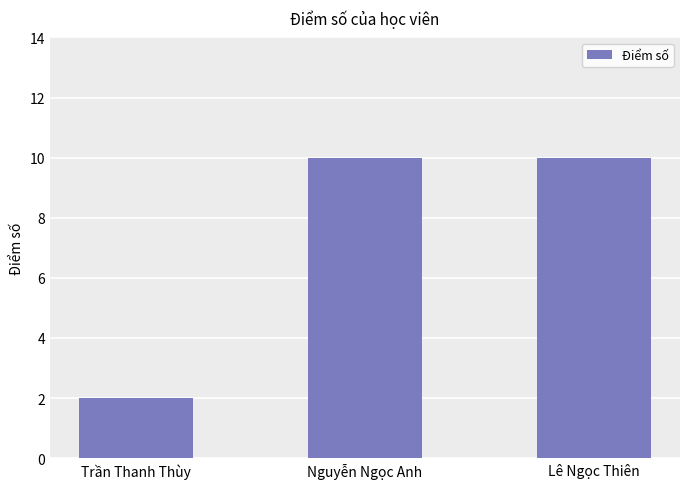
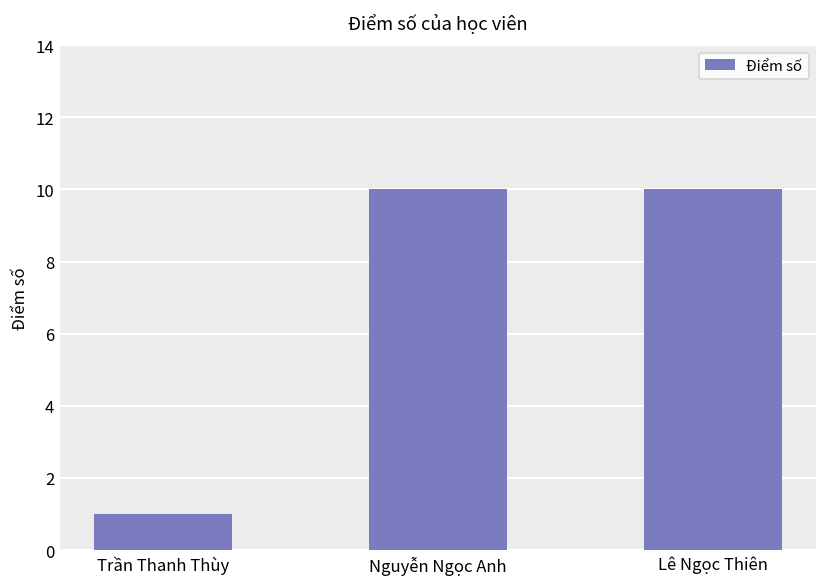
Trần Thanh Thùy: 2 -> 1
